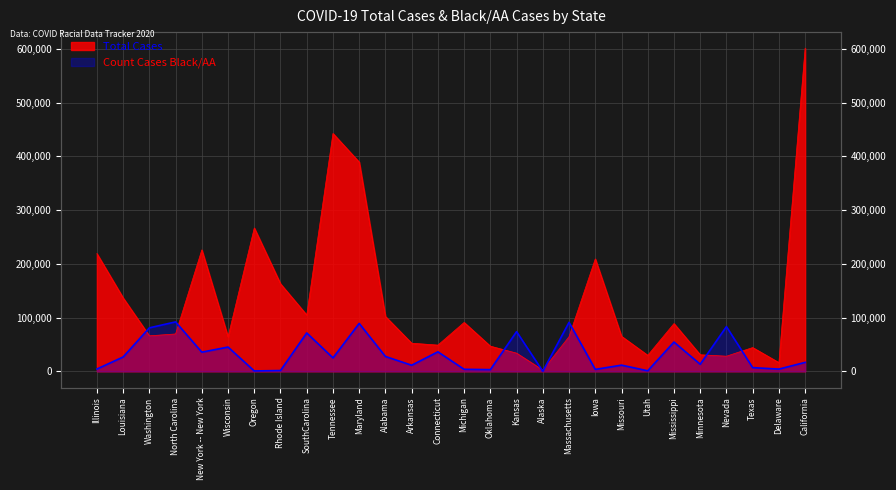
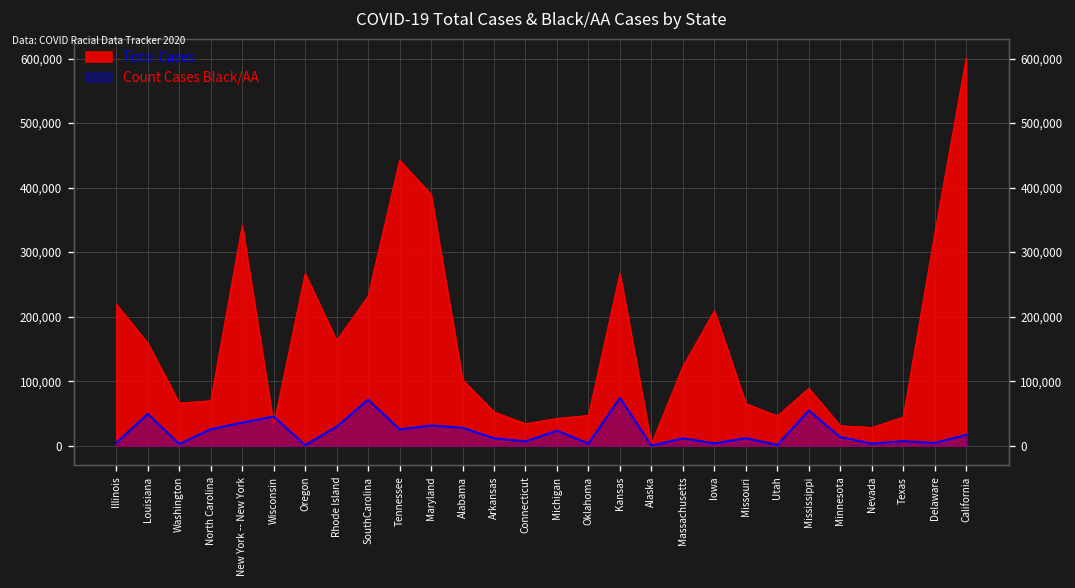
Total Cases, Louisiana: 140,000 -> 160,000
Count Cases Black/AA, Louisiana: 30,000 -> 50,000
Count Cases Black/AA, Washington: 80,000 -> 0
Count Cases Black/AA, North Carolina: 90,000 -> 30,000
Total Cases, New York -- New York: 230,000 -> 340,000
Total Cases, Wisconsin: 60,000 -> 30,000
Count Cases Black/AA, Rhode Island: 0 -> 30,000
Total Cases, SouthCarolina: 100,000 -> 230,000
Count Cases Black/AA, Maryland: 90,000 -> 30,000
Total Cases, Connecticut: 50,000 -> 30,000
Count Cases Black/AA, Connecticut: 40,000 -> 10,000
Total Cases, Michigan: 90,000 -> 40,000
Count Cases Black/AA, Michigan: 0 -> 20,000
Total Cases, Kansas: 30,000 -> 270,000
Total Cases, Massachusetts: 60,000 -> 120,000
Count Cases Black/AA, Massachusetts: 90,000 -> 10,000
Total Cases, Utah: 30,000 -> 50,000
Count Cases Black/AA, Nevada: 80,000 -> 0
Total Cases, Delaware: 20,000 -> 330,000
